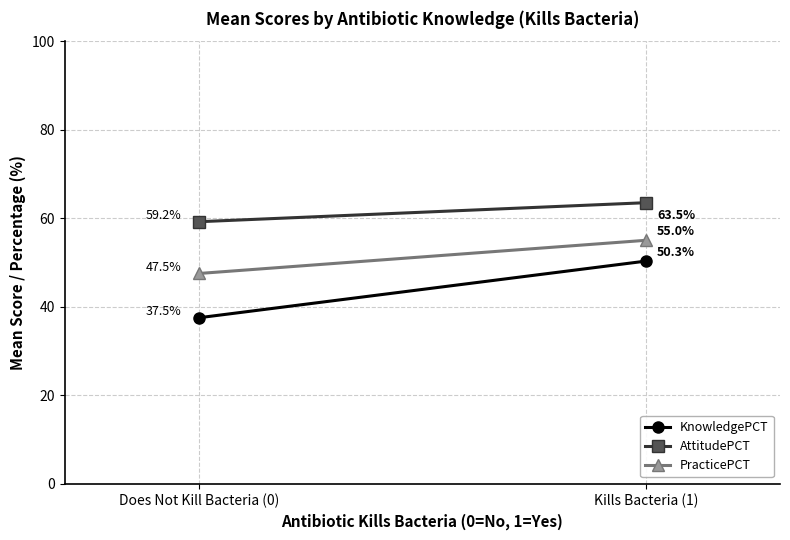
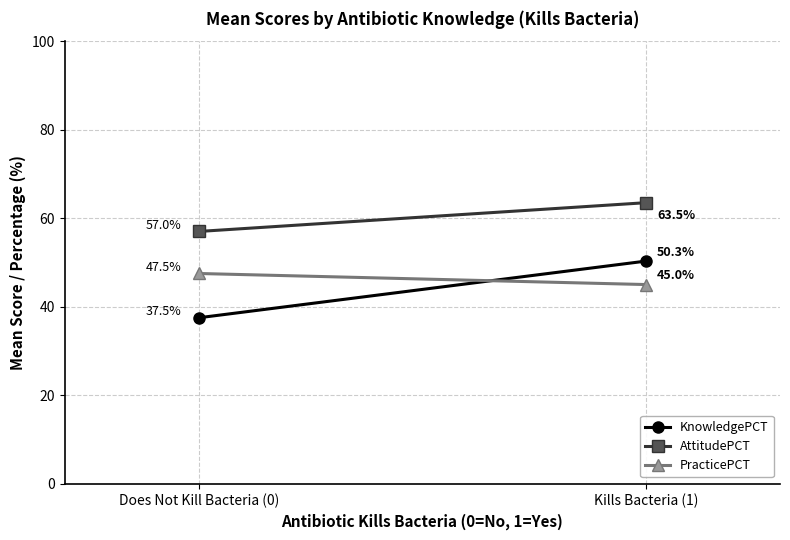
AttitudePCT, Does Not Kill Bacteria (0): 59.2% -> 57.0%
PracticePCT, Kills Bacteria (1): 55.0% -> 45.0%
